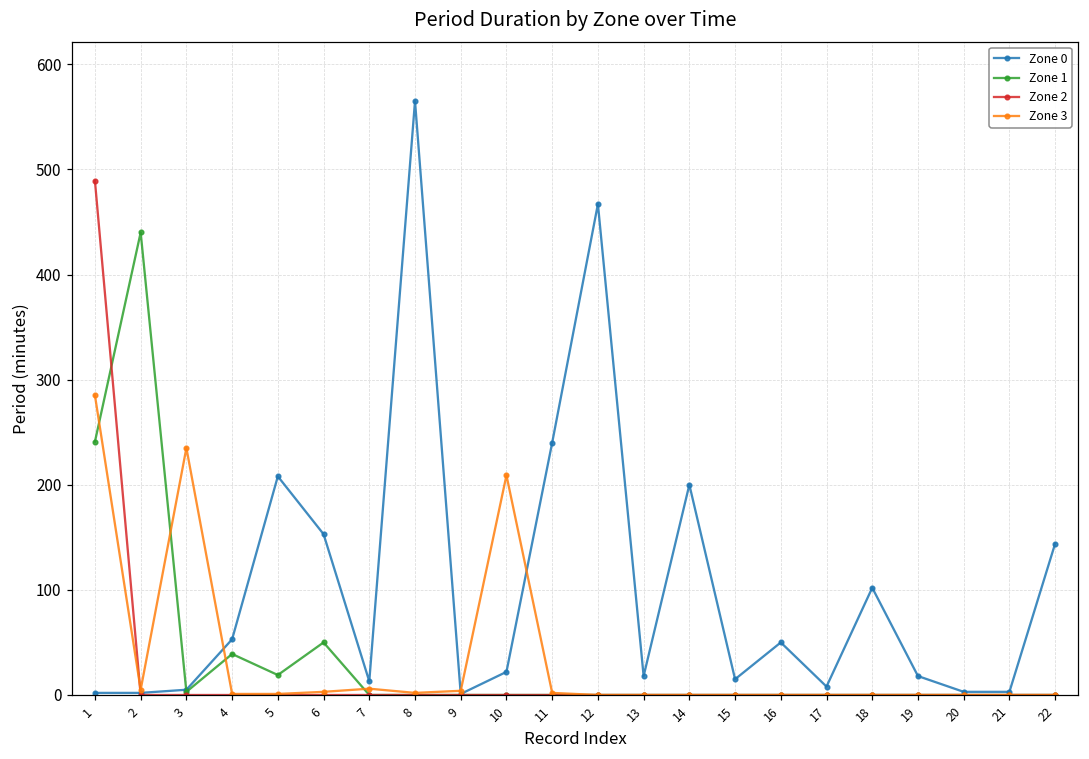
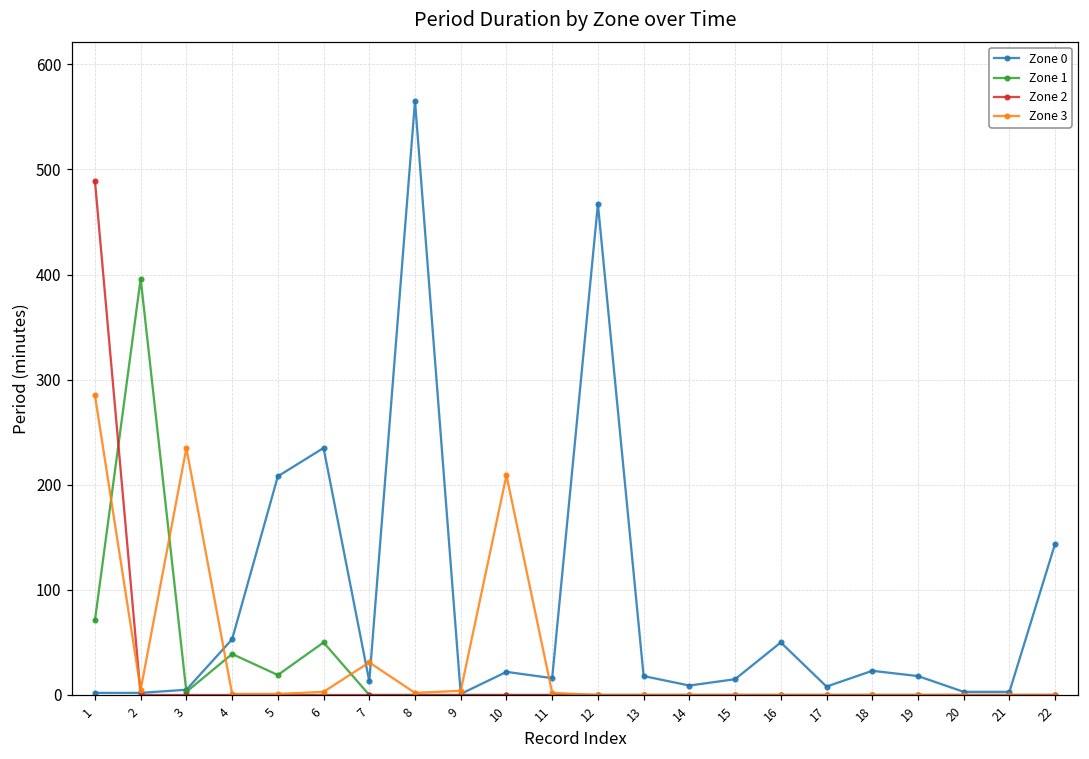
Zone 1, 1: 240 -> 70
Zone 1, 2: 440 -> 400
Zone 0, 6: 150 -> 240
Zone 3, 7: 10 -> 30
Zone 0, 11: 240 -> 20
Zone 0, 14: 200 -> 10
Zone 0, 18: 100 -> 20
